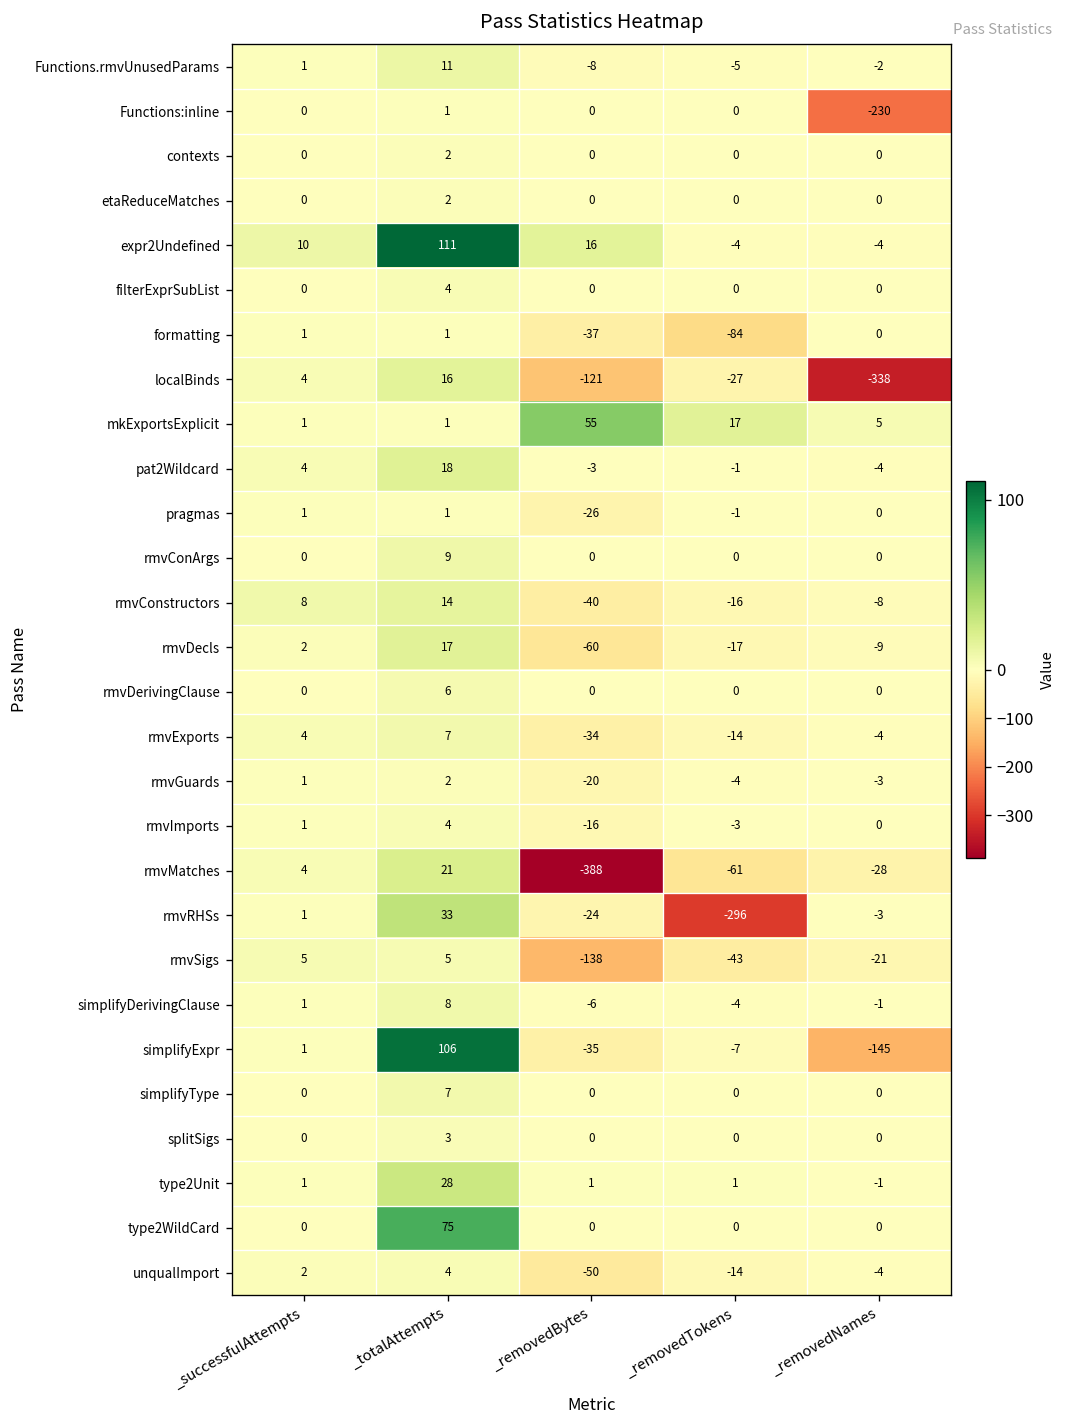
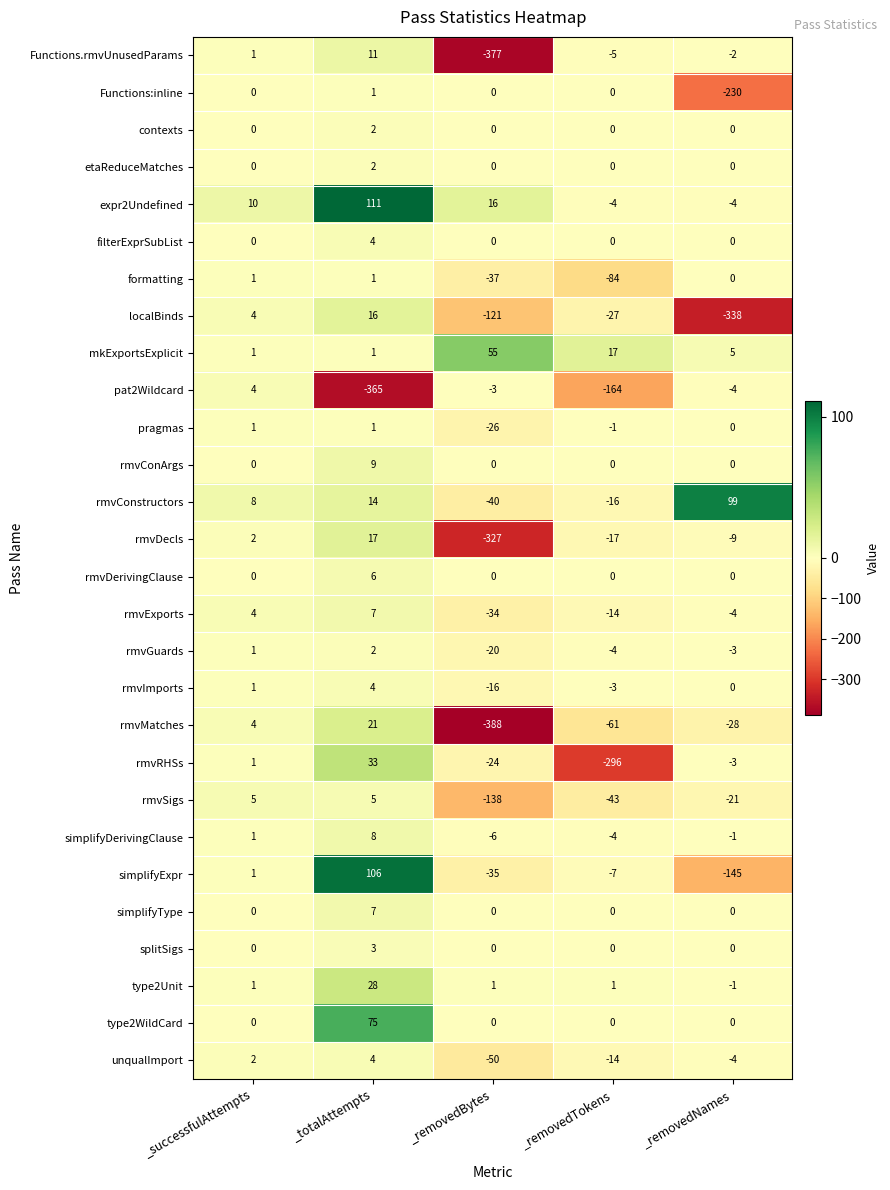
Functions.rmvUnusedParams, _removedBytes: -8 -> -377
pat2Wildcard, _totalAttempts: 18 -> -365
pat2Wildcard, _removedTokens: -1 -> -164
rmvConstructors, _removedNames: -8 -> 99
rmvDecls, _removedBytes: -60 -> -327
